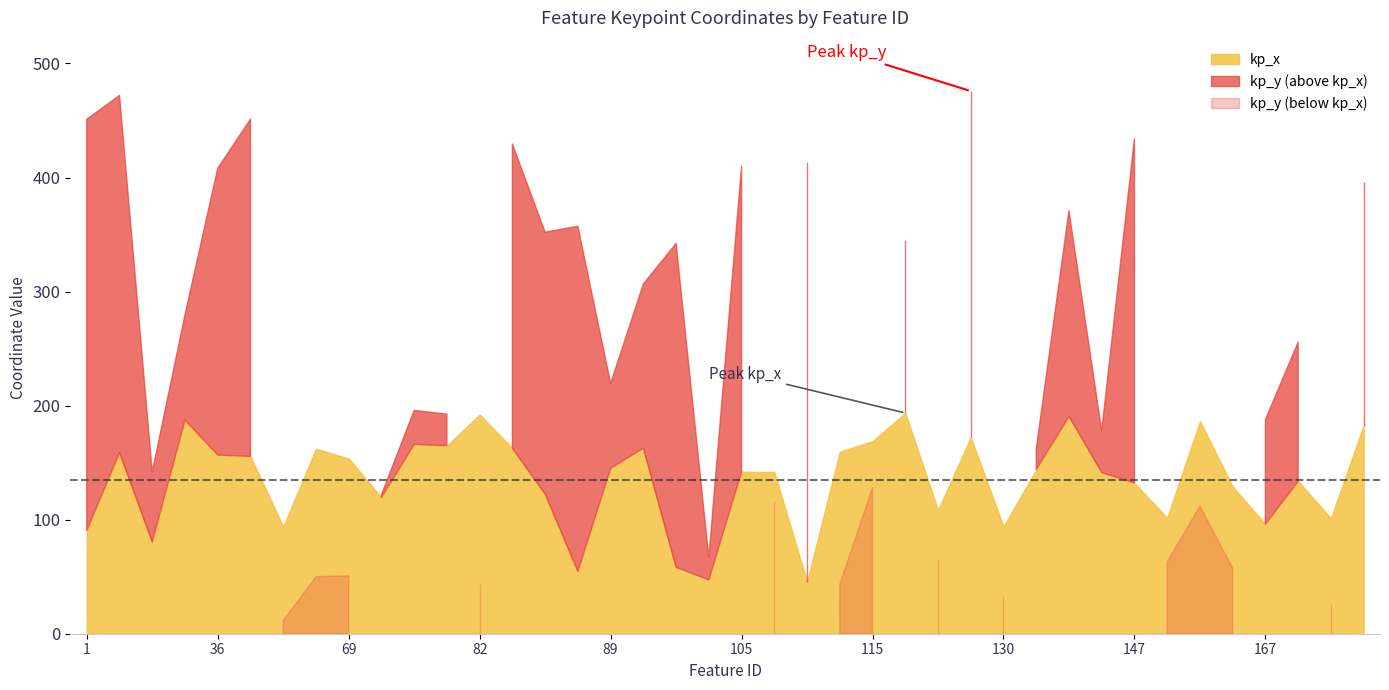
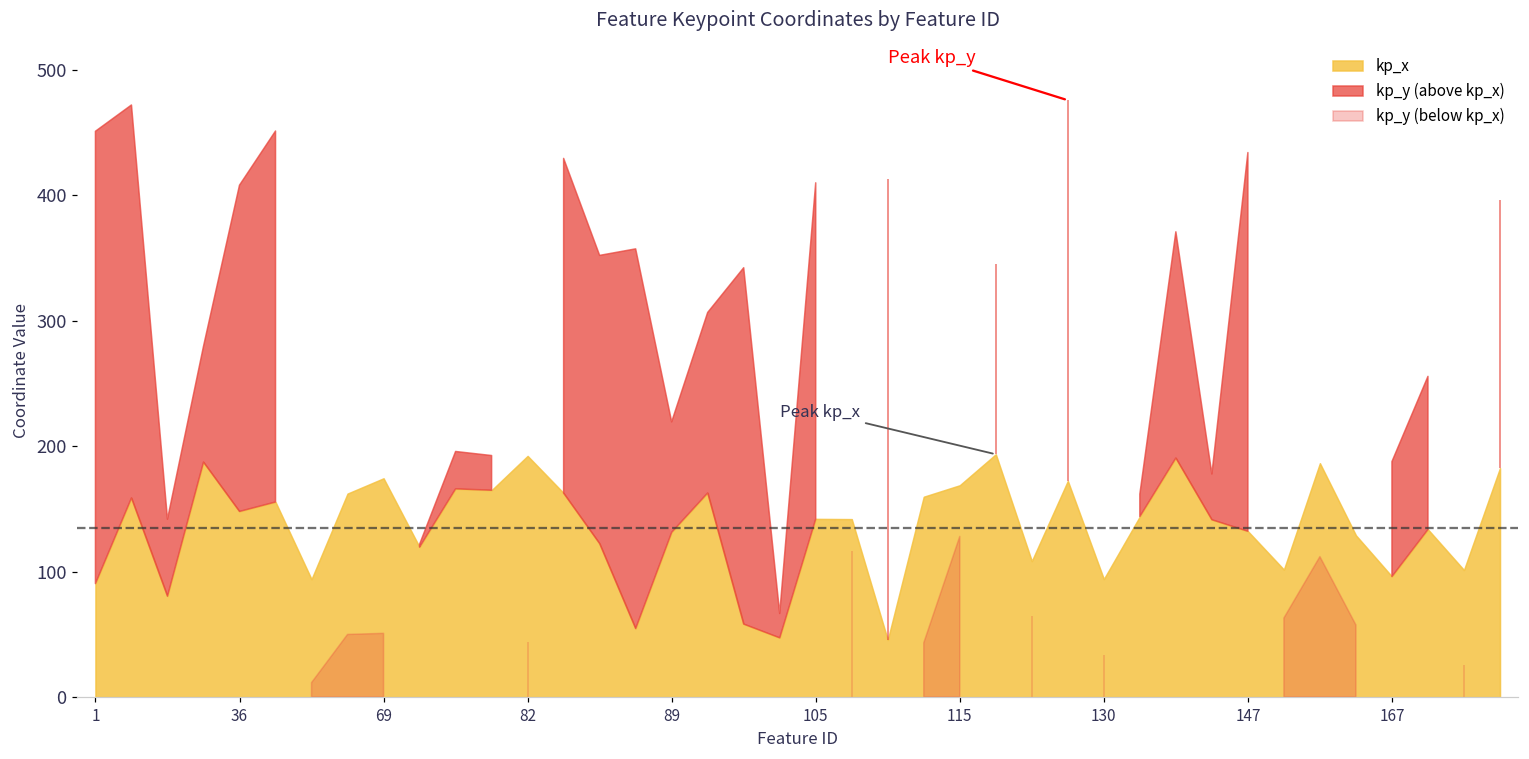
36: 157 -> 148
69: 154 -> 174
89: 145 -> 131
